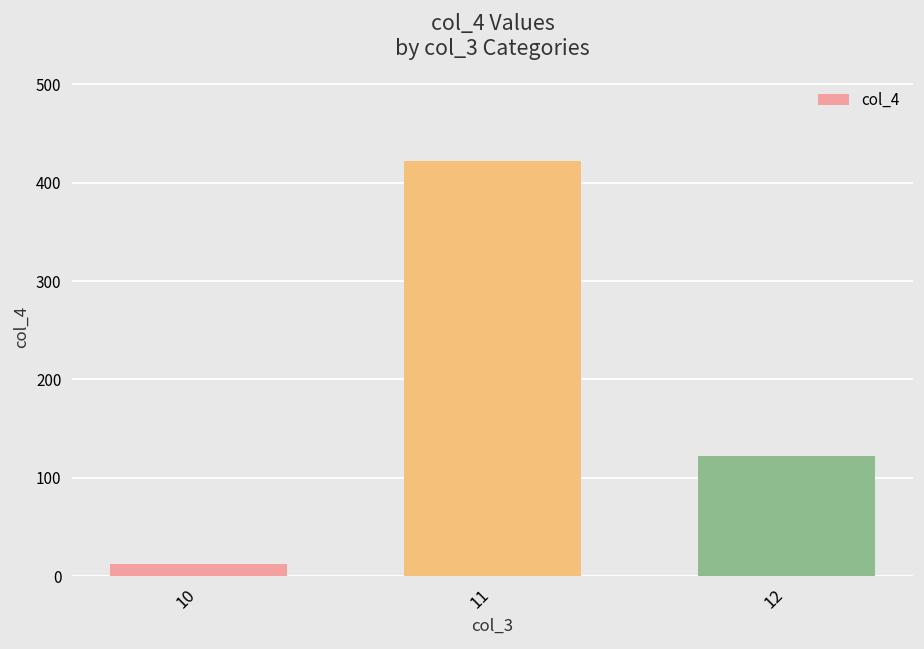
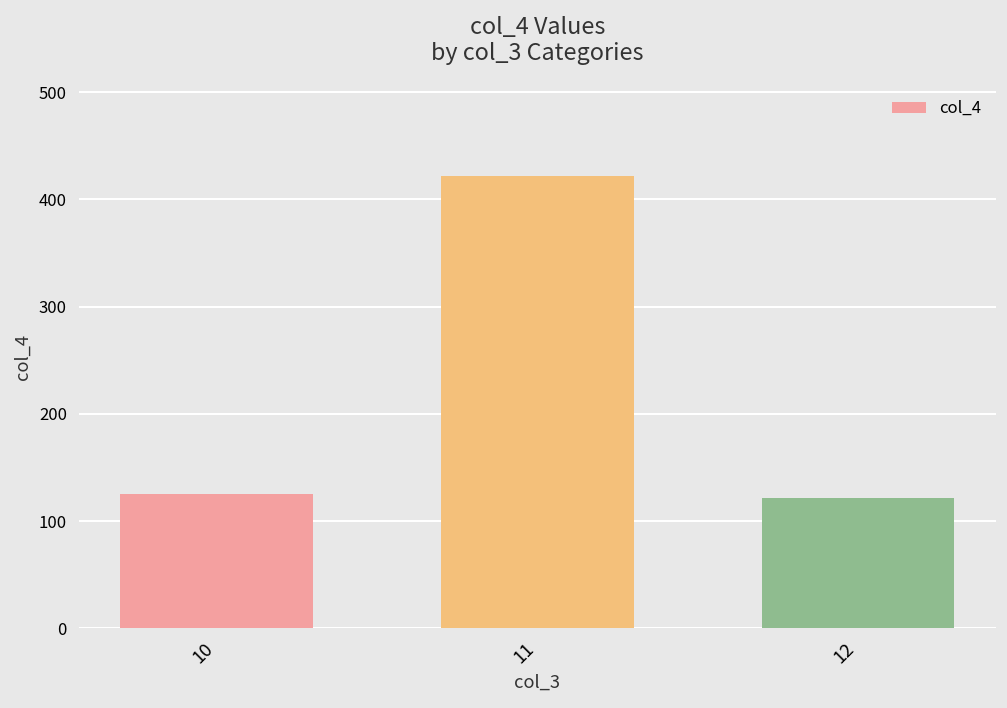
10: 10 -> 120
